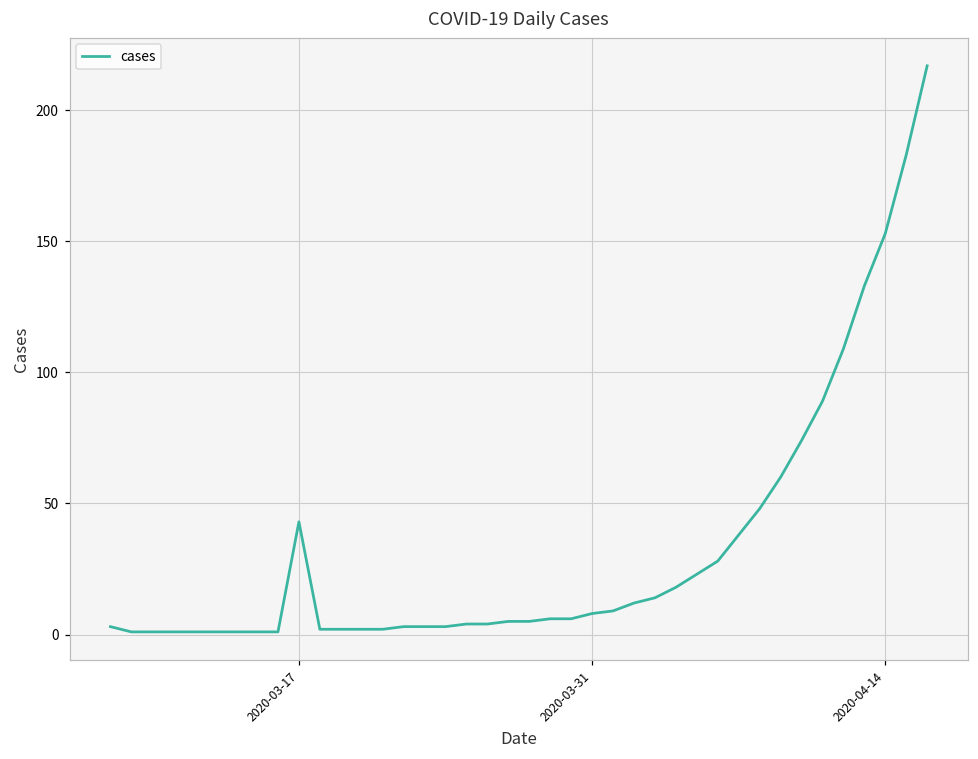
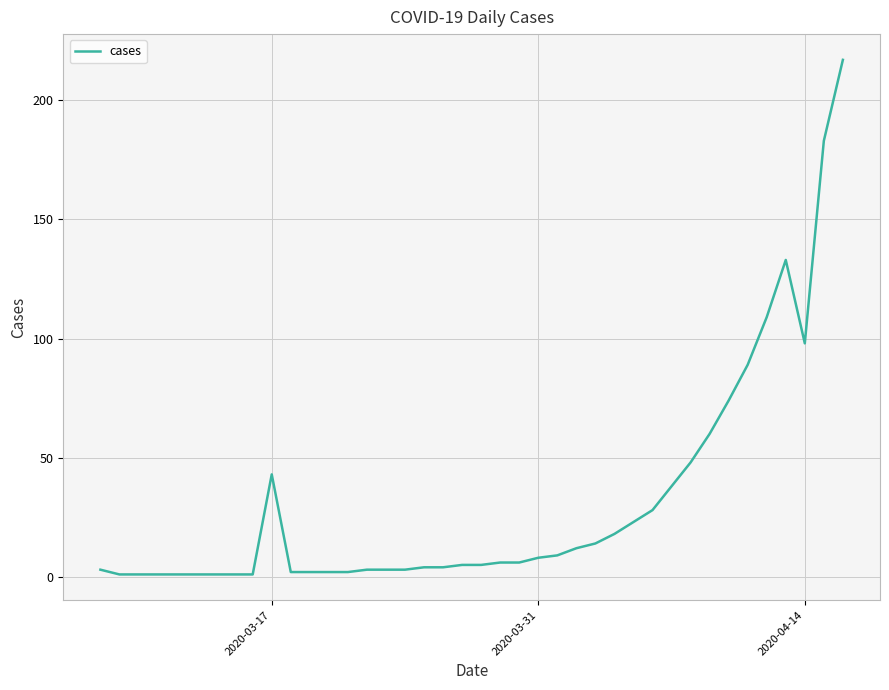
2020-04-14: 153 -> 98
